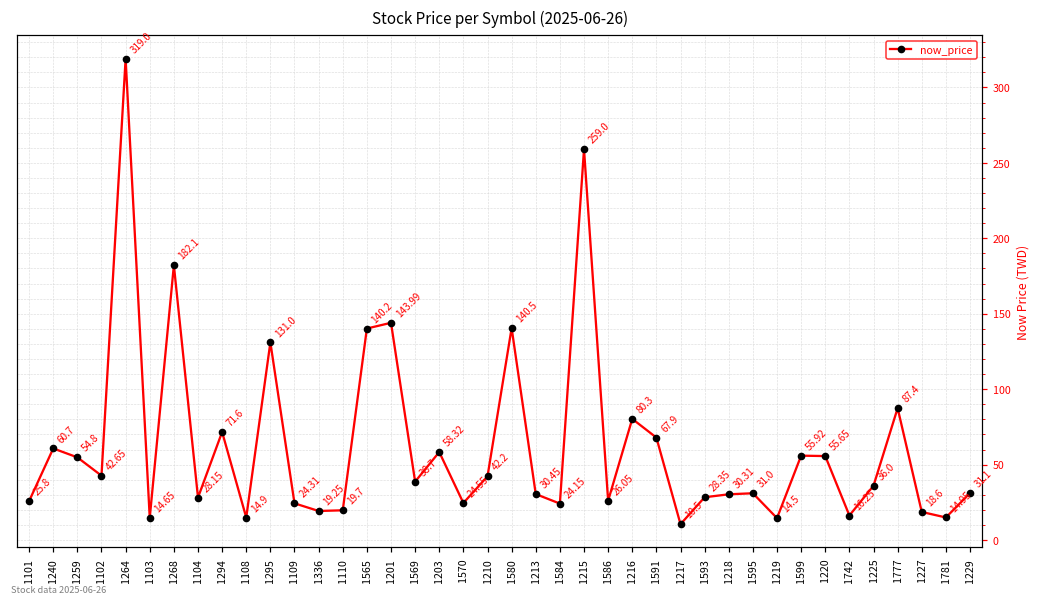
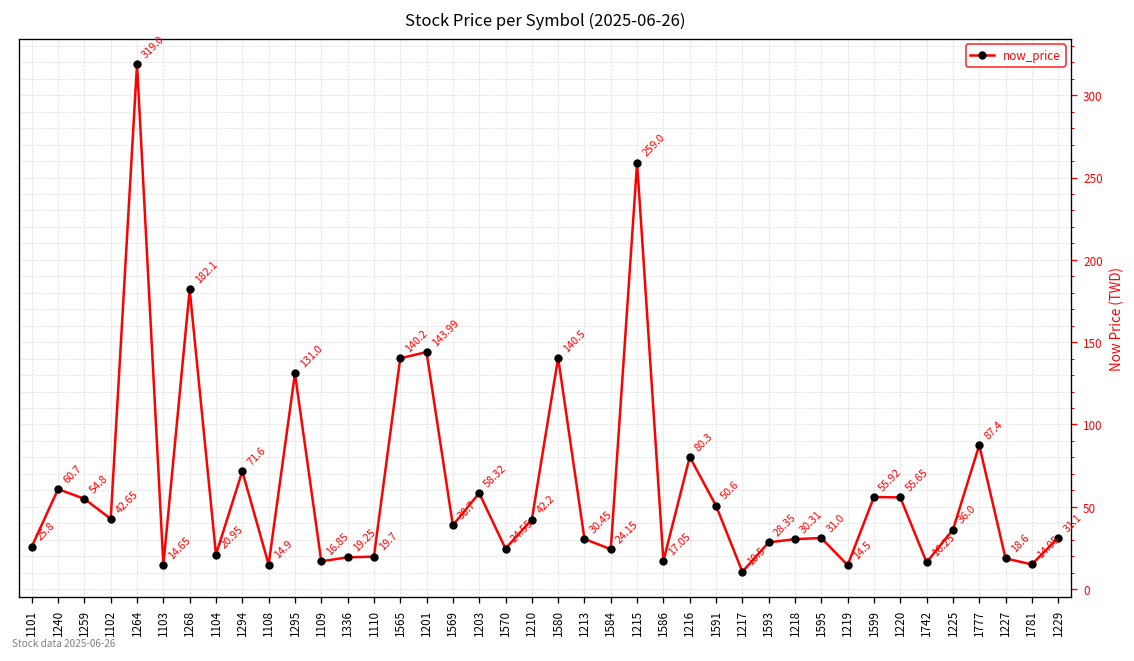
1104: 28.15 -> 20.95
1109: 24.31 -> 16.85
1586: 26.05 -> 17.05
1591: 67.9 -> 50.6
